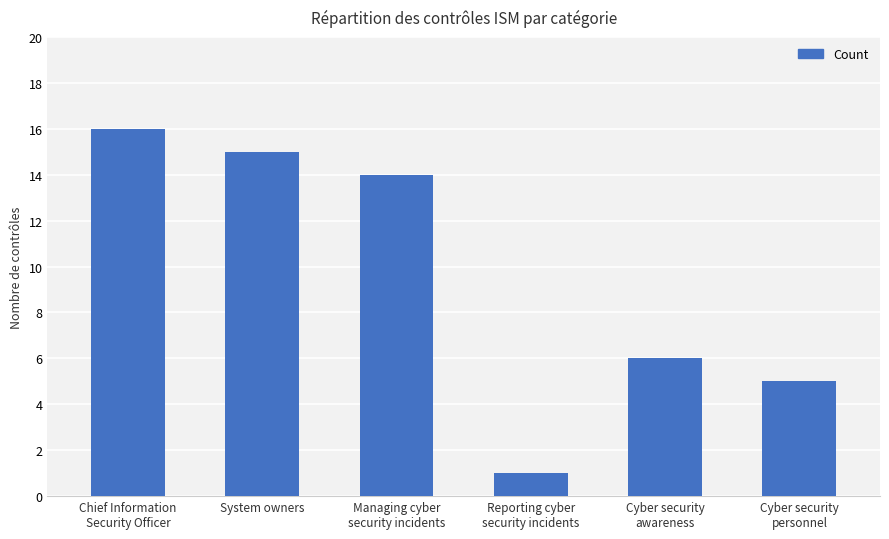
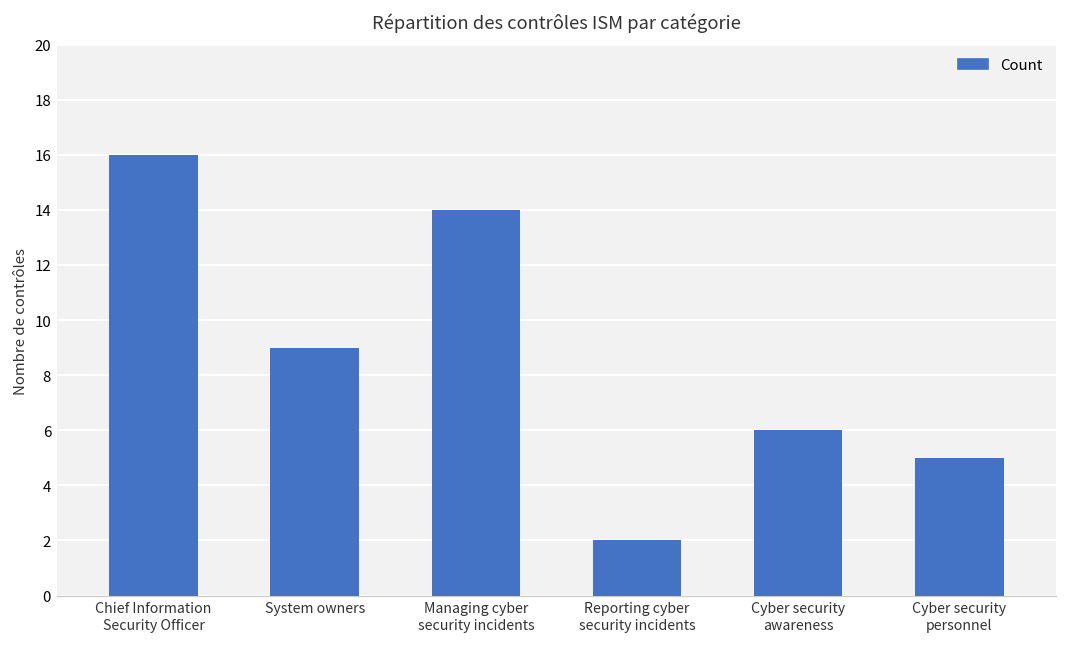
System owners: 15 -> 9
Reporting cyber security incidents: 1 -> 2
